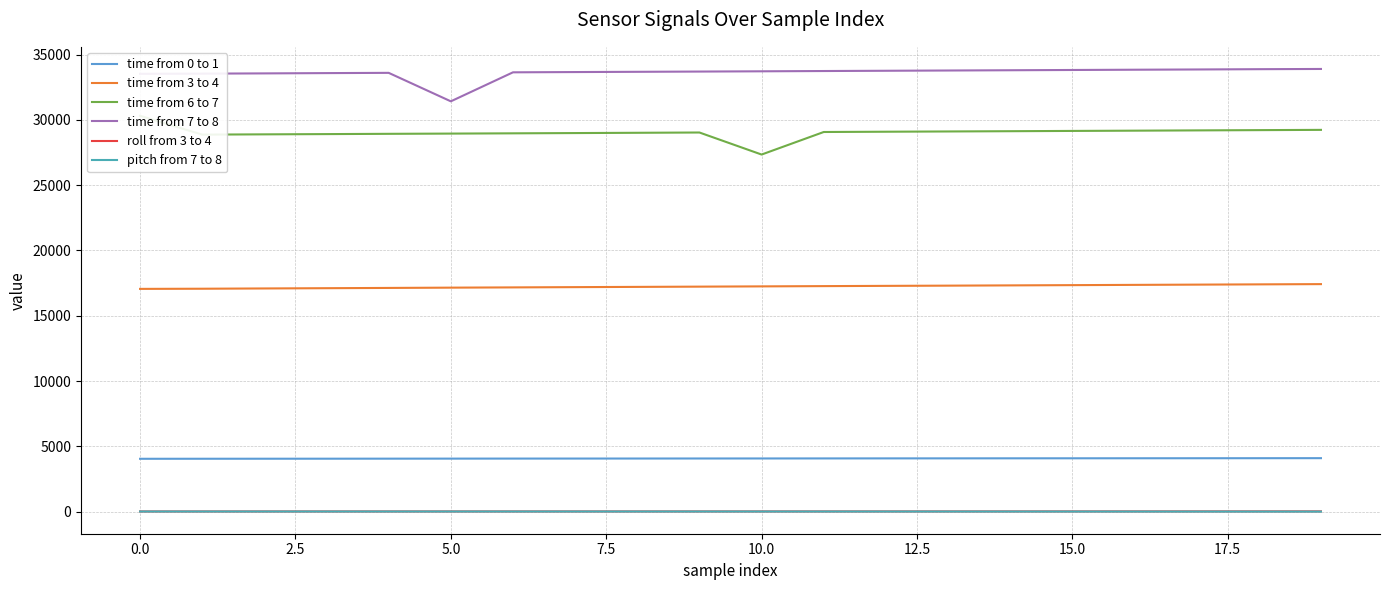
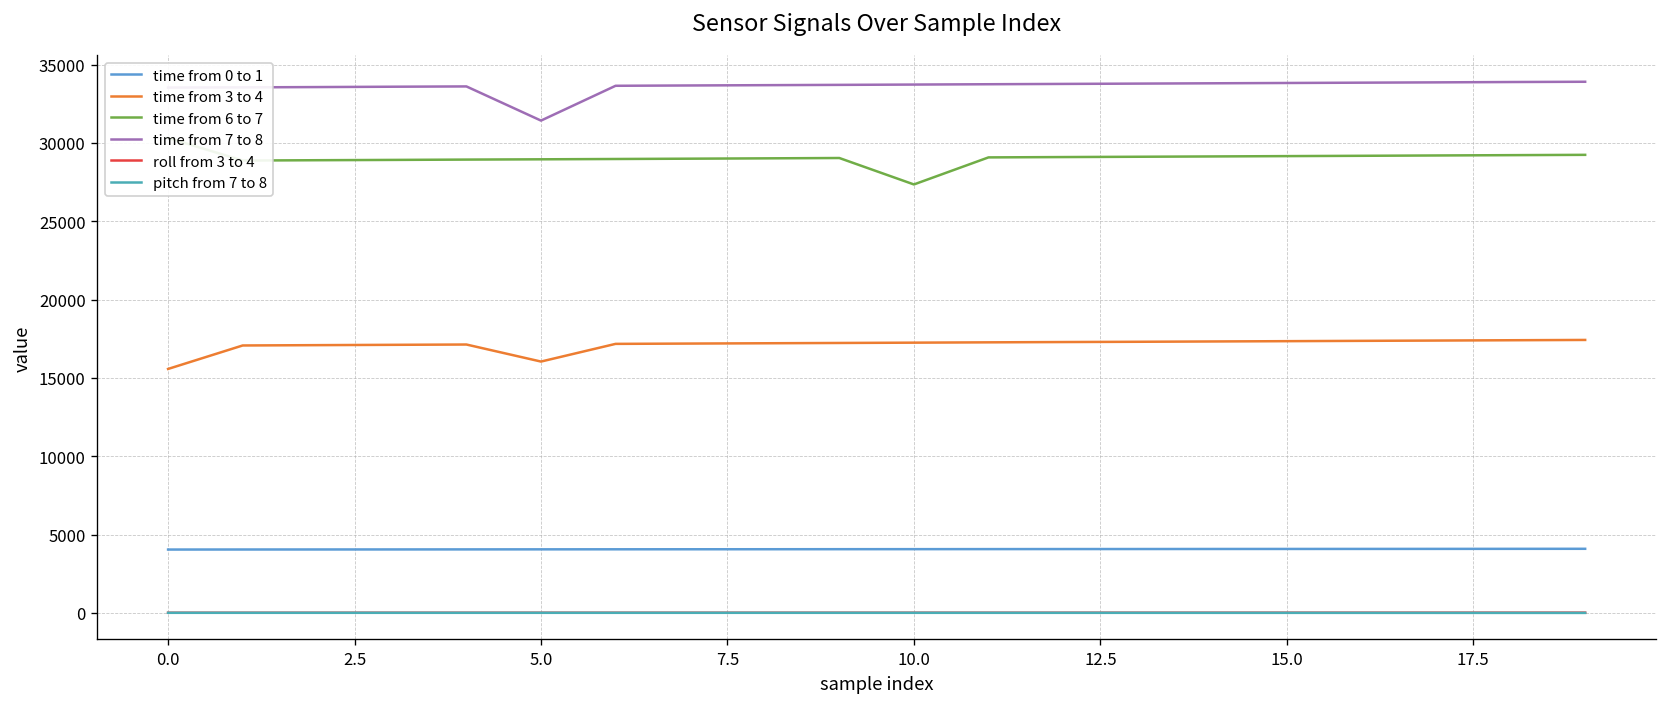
time from 3 to 4, 0.0: 17100 -> 15600
time from 3 to 4, 5.0: 17200 -> 16000
